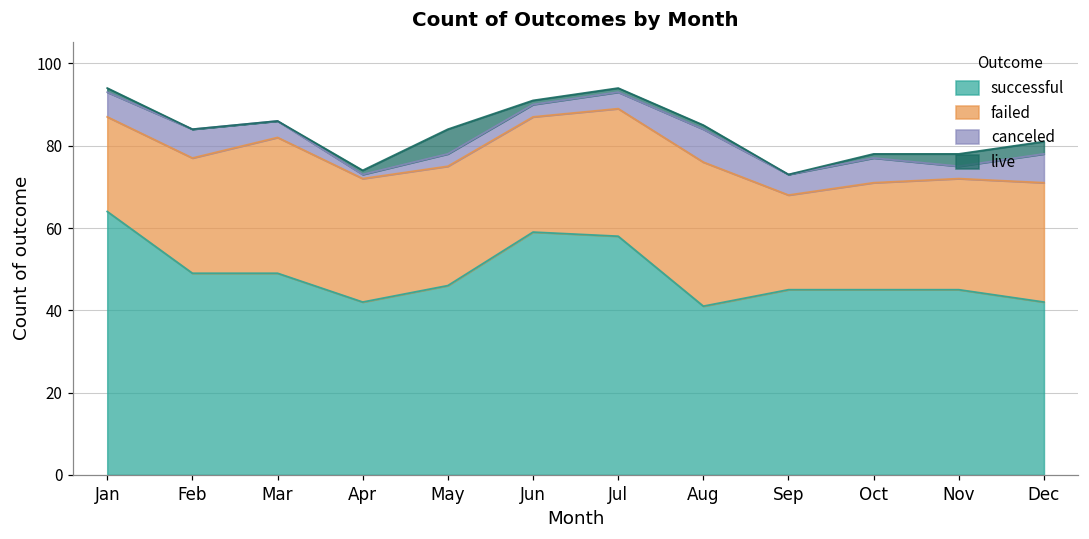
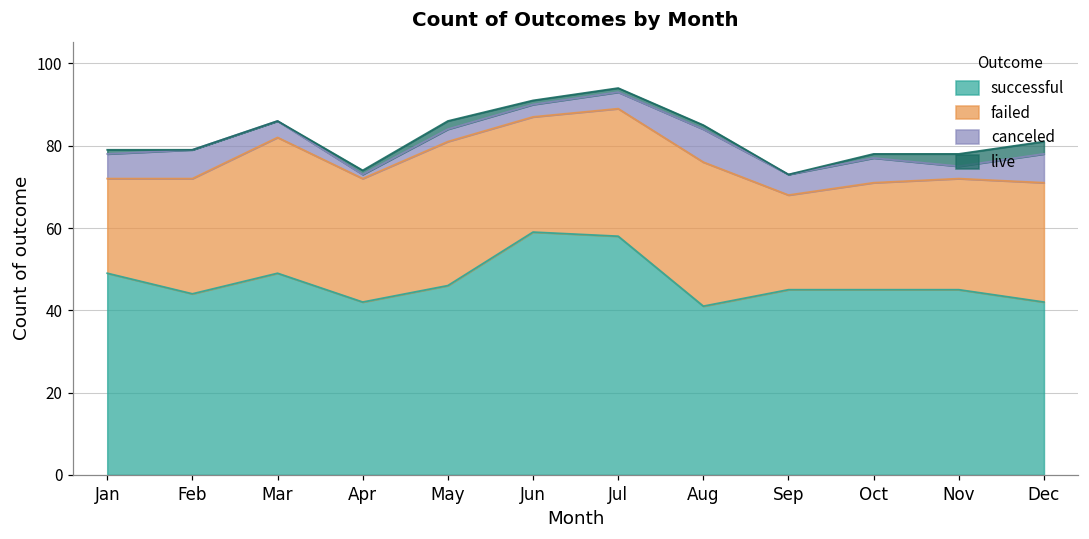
successful, Jan: 64 -> 49
successful, Feb: 49 -> 44
failed, May: 29 -> 35
live, May: 6 -> 2
